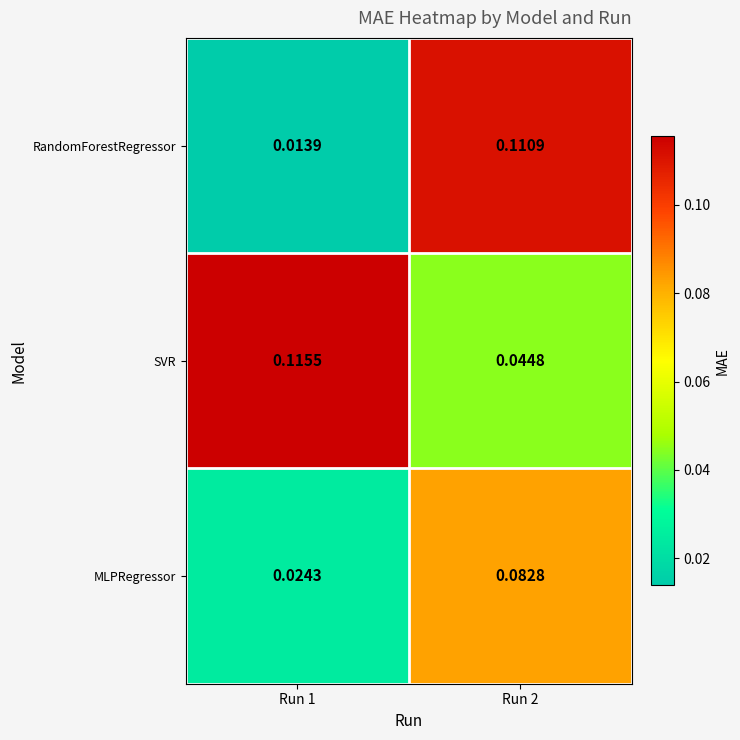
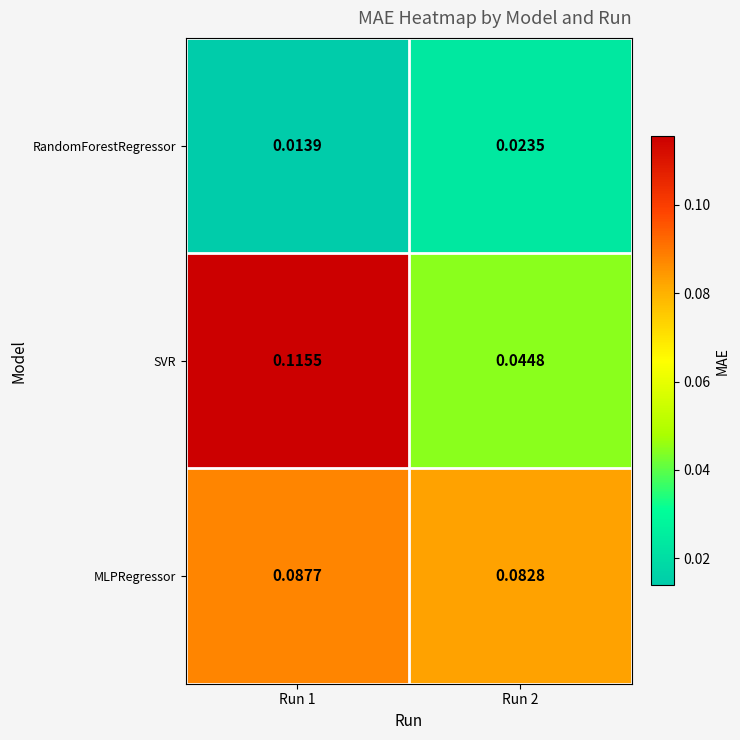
RandomForestRegressor, Run 2: 0.1109 -> 0.0235
MLPRegressor, Run 1: 0.0243 -> 0.0877
